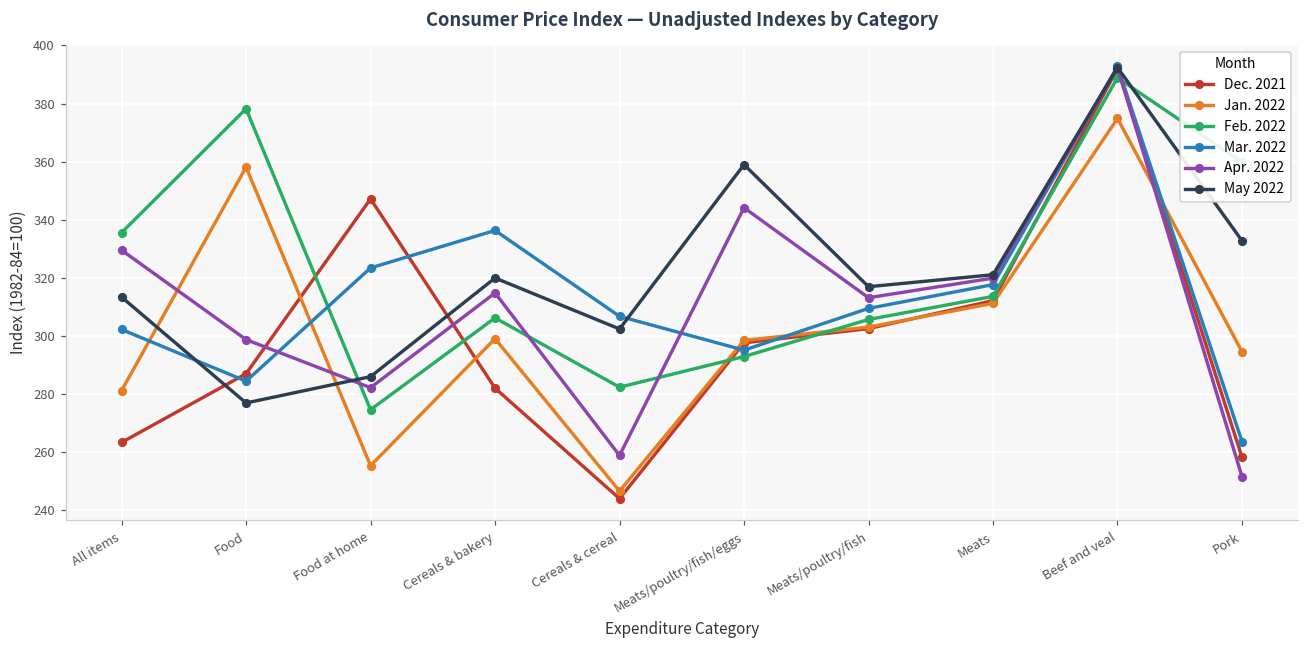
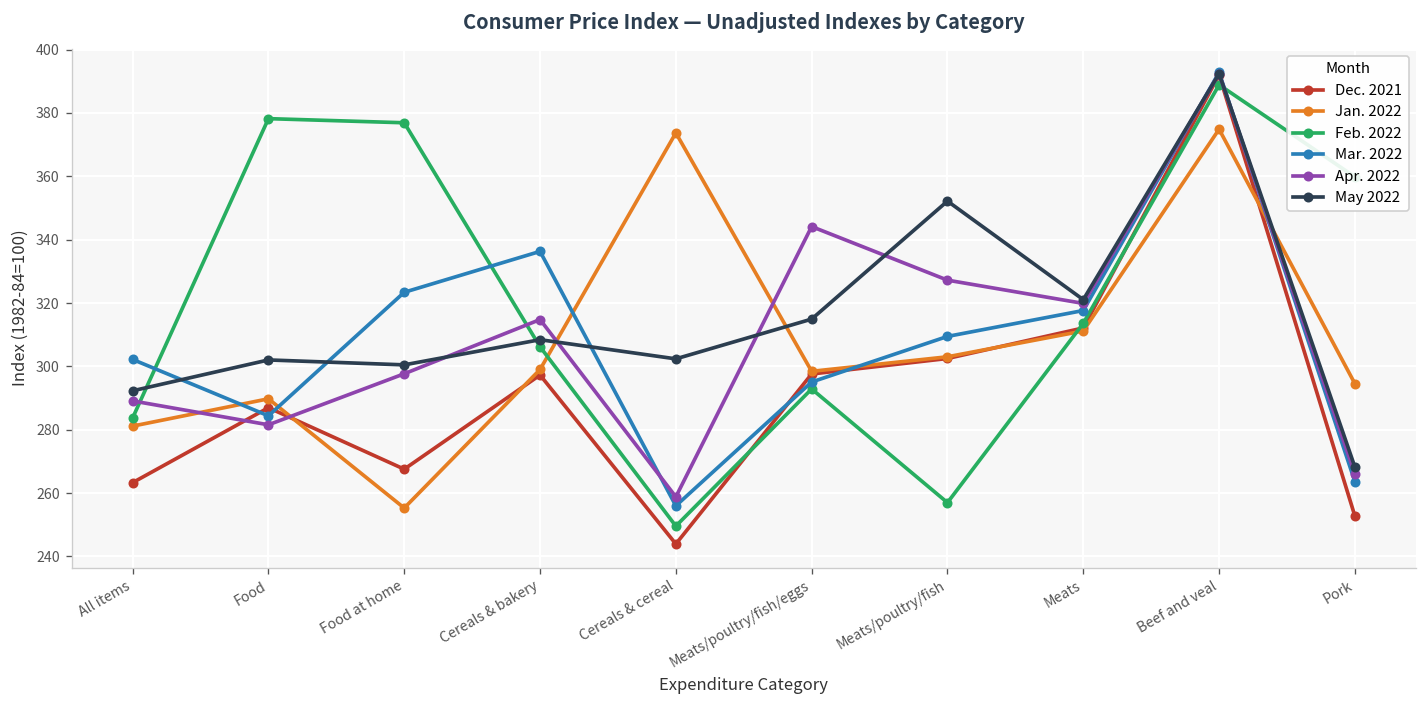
Feb. 2022, All items: 336 -> 284
Apr. 2022, All items: 330 -> 289
May 2022, All items: 313 -> 292
Jan. 2022, Food: 358 -> 290
Apr. 2022, Food: 299 -> 282
May 2022, Food: 277 -> 302
Dec. 2021, Food at home: 347 -> 268
Feb. 2022, Food at home: 275 -> 377
Apr. 2022, Food at home: 282 -> 298
May 2022, Food at home: 286 -> 300
Dec. 2021, Cereals & bakery: 282 -> 297
May 2022, Cereals & bakery: 320 -> 308
Jan. 2022, Cereals & cereal: 247 -> 374
Feb. 2022, Cereals & cereal: 282 -> 250
Mar. 2022, Cereals & cereal: 307 -> 256
May 2022, Meats/poultry/fish/eggs: 359 -> 315
Feb. 2022, Meats/poultry/fish: 306 -> 257
Apr. 2022, Meats/poultry/fish: 313 -> 327
May 2022, Meats/poultry/fish: 317 -> 352
Dec. 2021, Pork: 258 -> 253
Apr. 2022, Pork: 252 -> 266
May 2022, Pork: 333 -> 268
